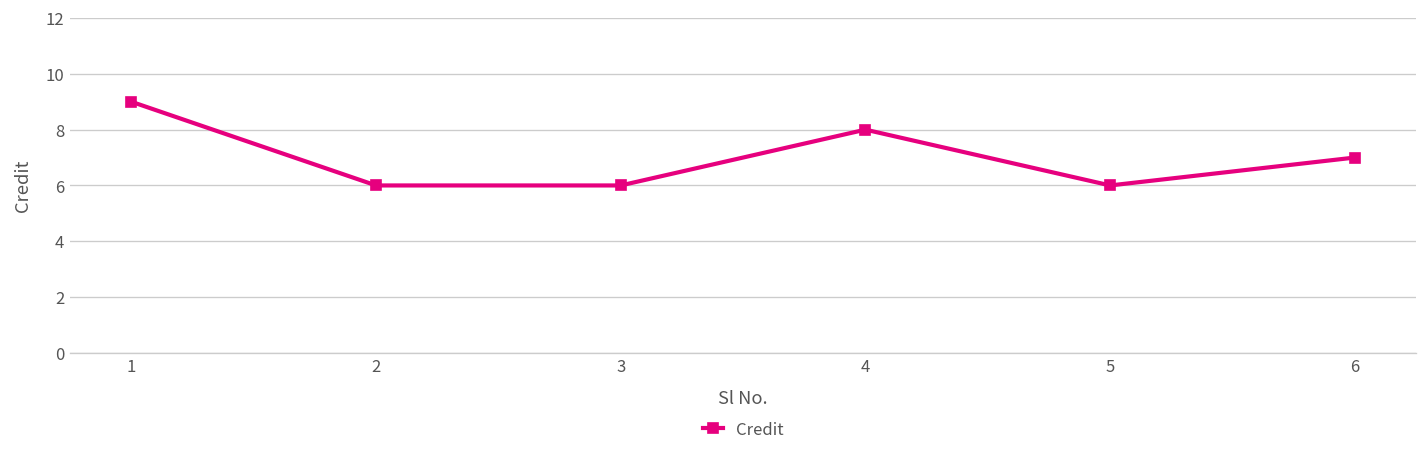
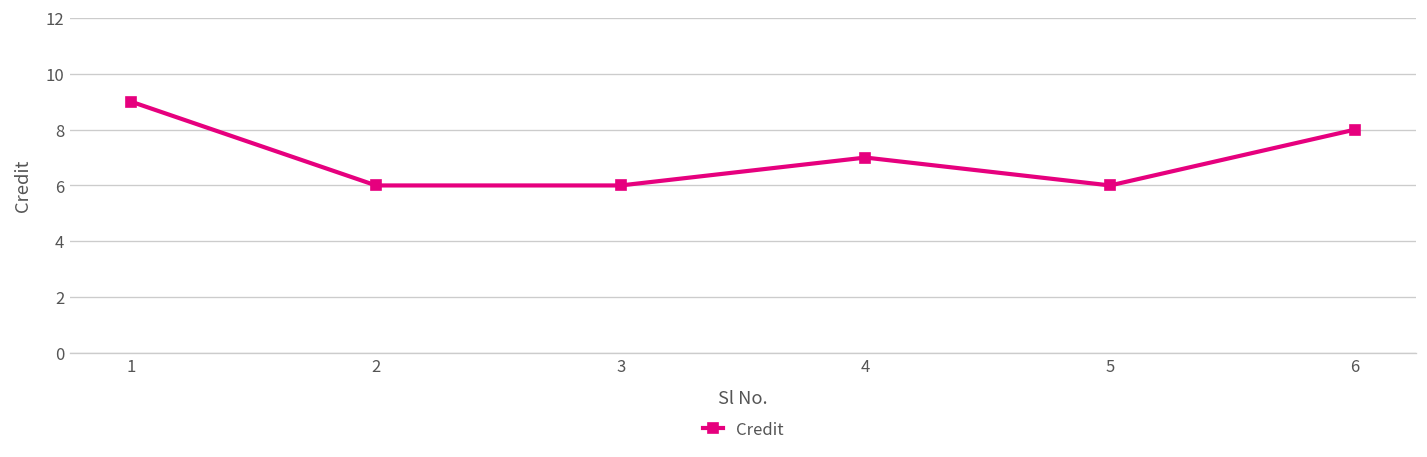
4: 8 -> 7
6: 7 -> 8
